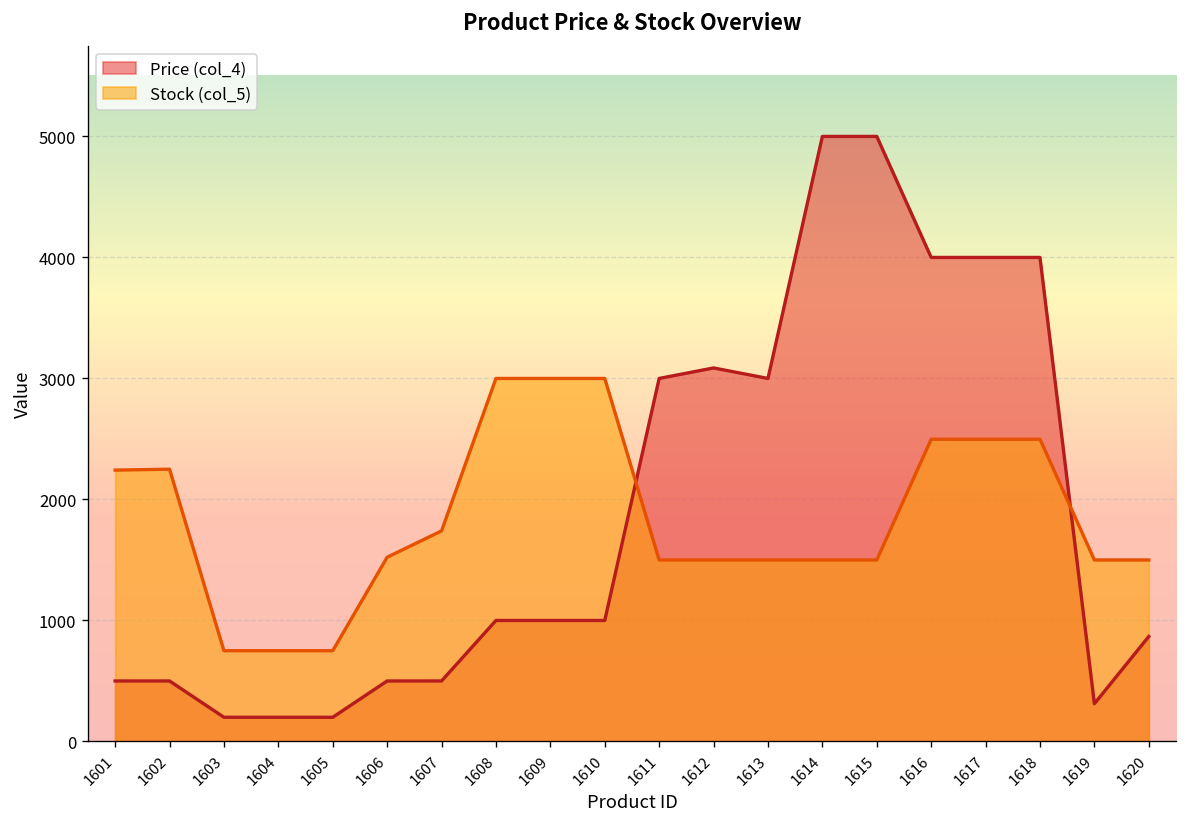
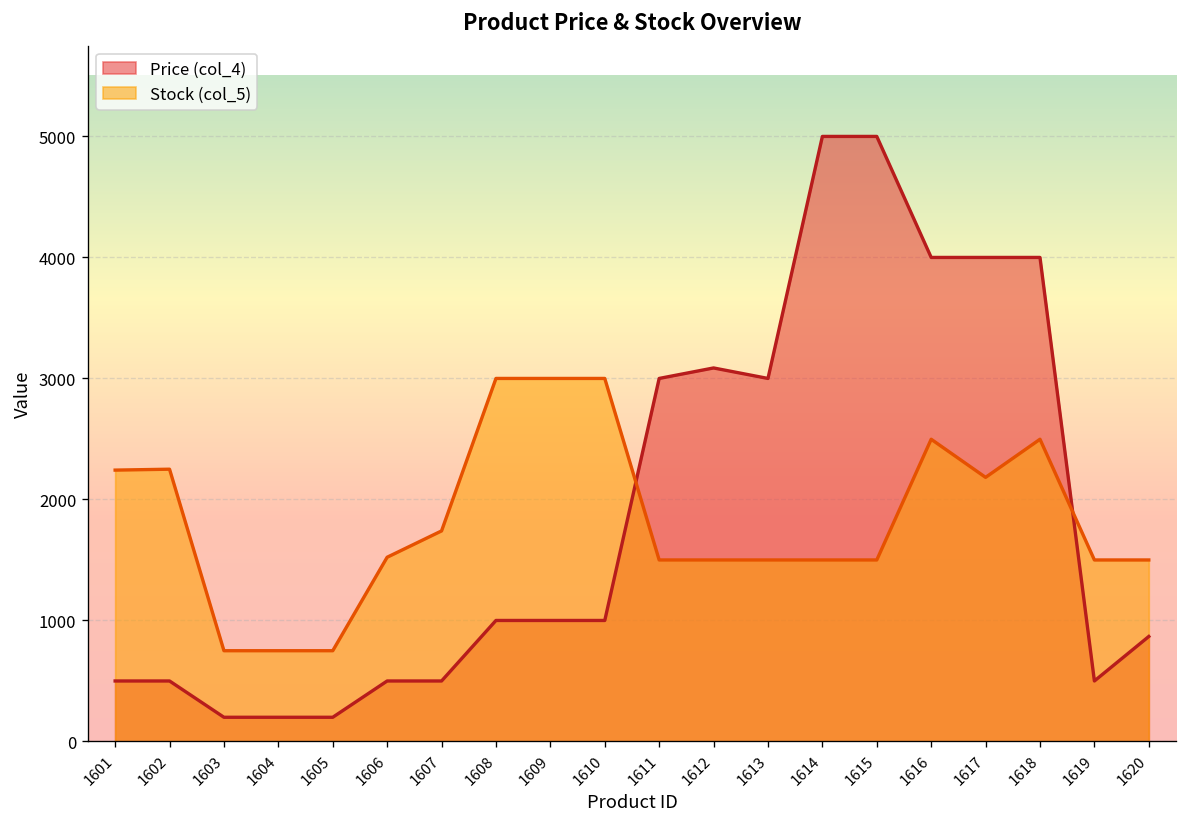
Stock (col_5), 1617: 2500 -> 2180
Price (col_4), 1619: 310 -> 500
